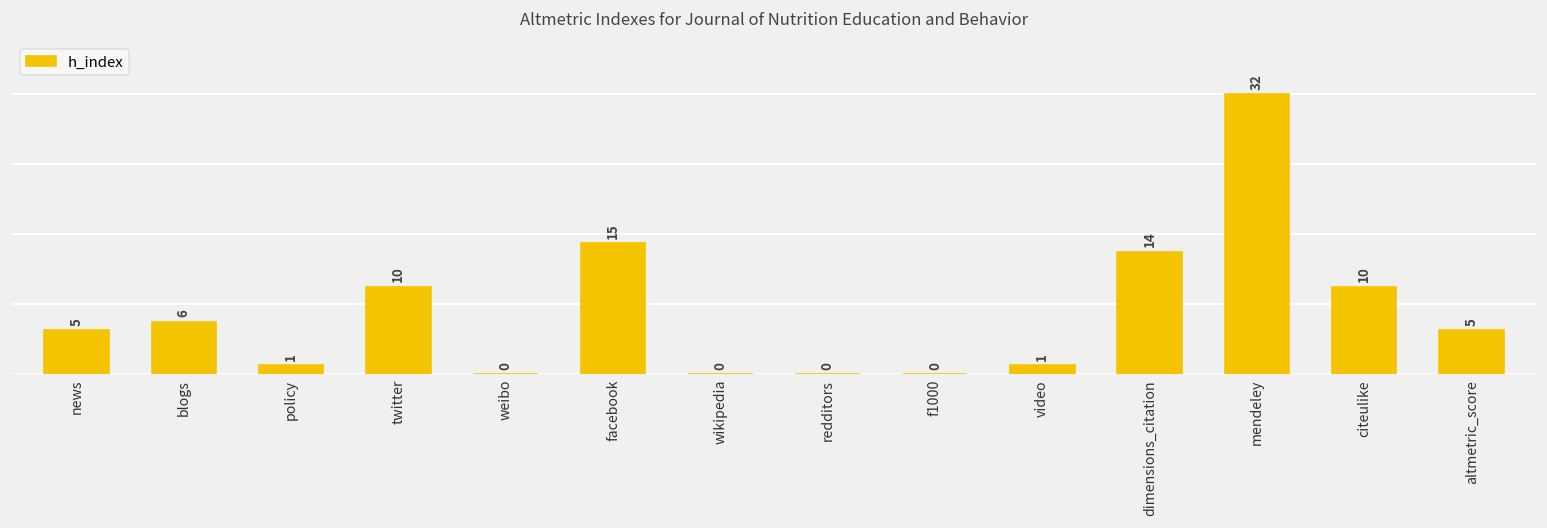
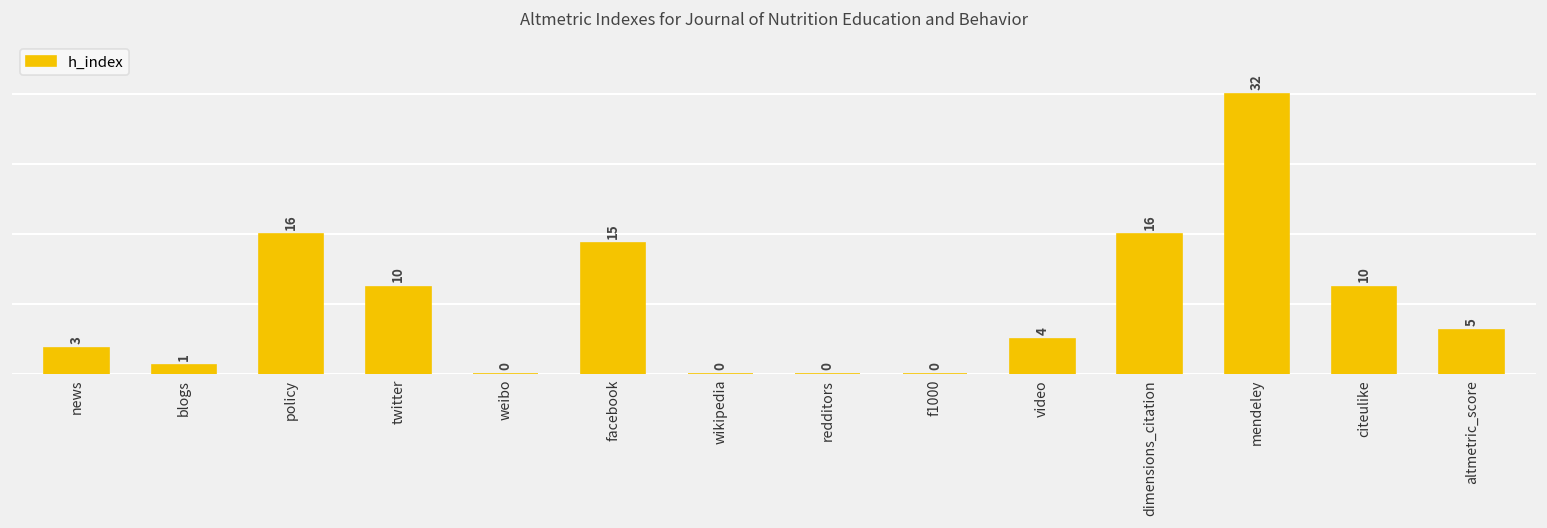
news: 5 -> 3
blogs: 6 -> 1
policy: 1 -> 16
video: 1 -> 4
dimensions_citation: 14 -> 16
